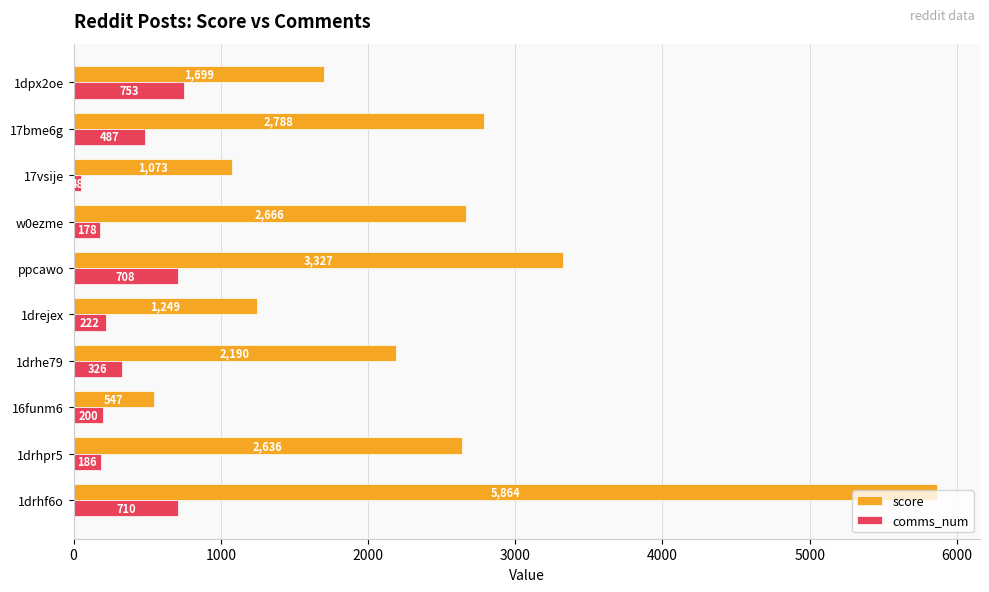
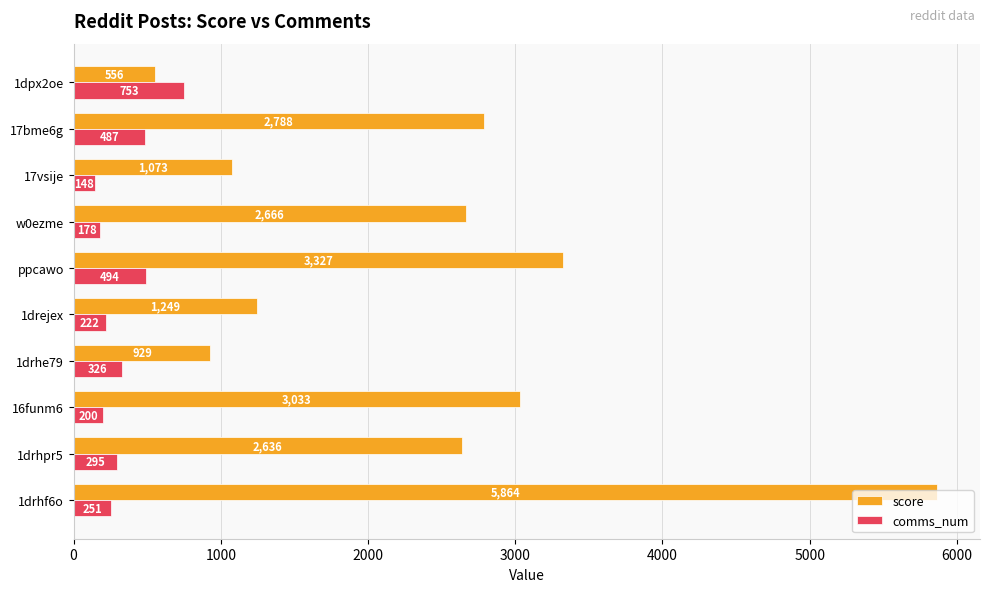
score, 1dpx2oe: 1,699 -> 556
comms_num, 17vsije: 50 -> 150
comms_num, ppcawo: 708 -> 494
score, 1drhe79: 2,190 -> 929
score, 16funm6: 547 -> 3,033
comms_num, 1drhpr5: 186 -> 295
comms_num, 1drhf6o: 710 -> 251
